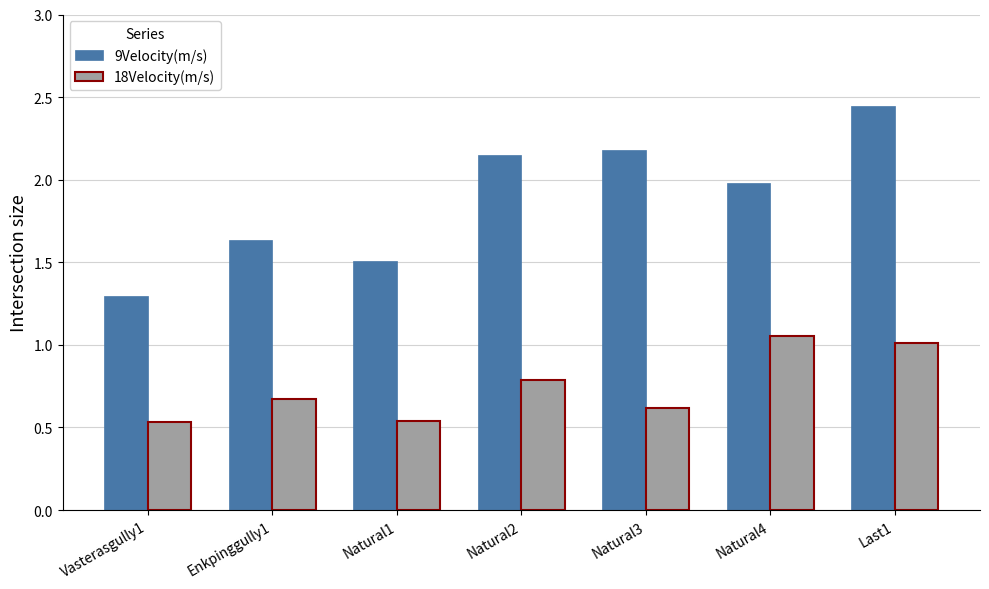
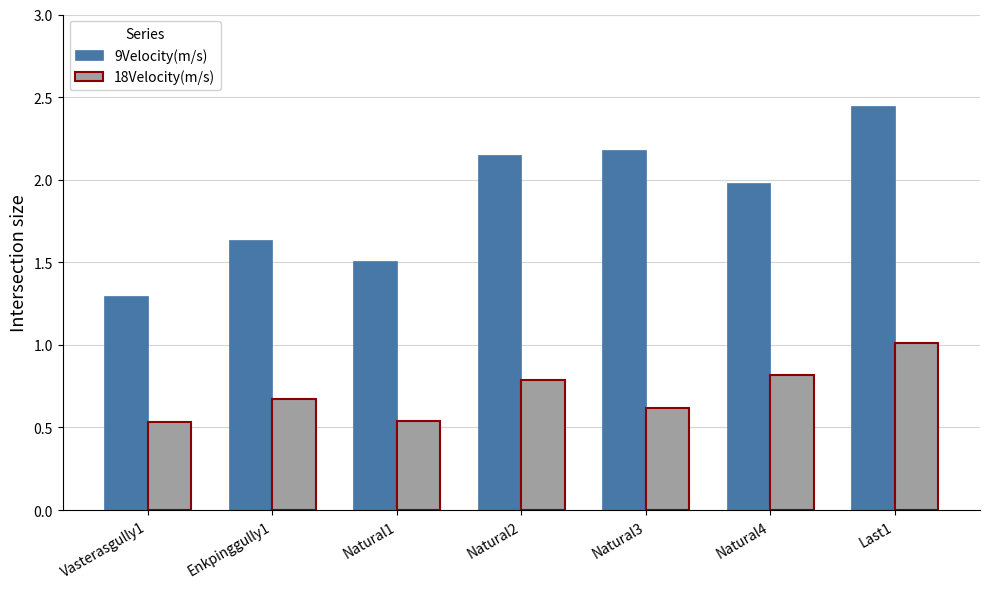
18Velocity(m/s), Natural4: 1.05 -> 0.82
